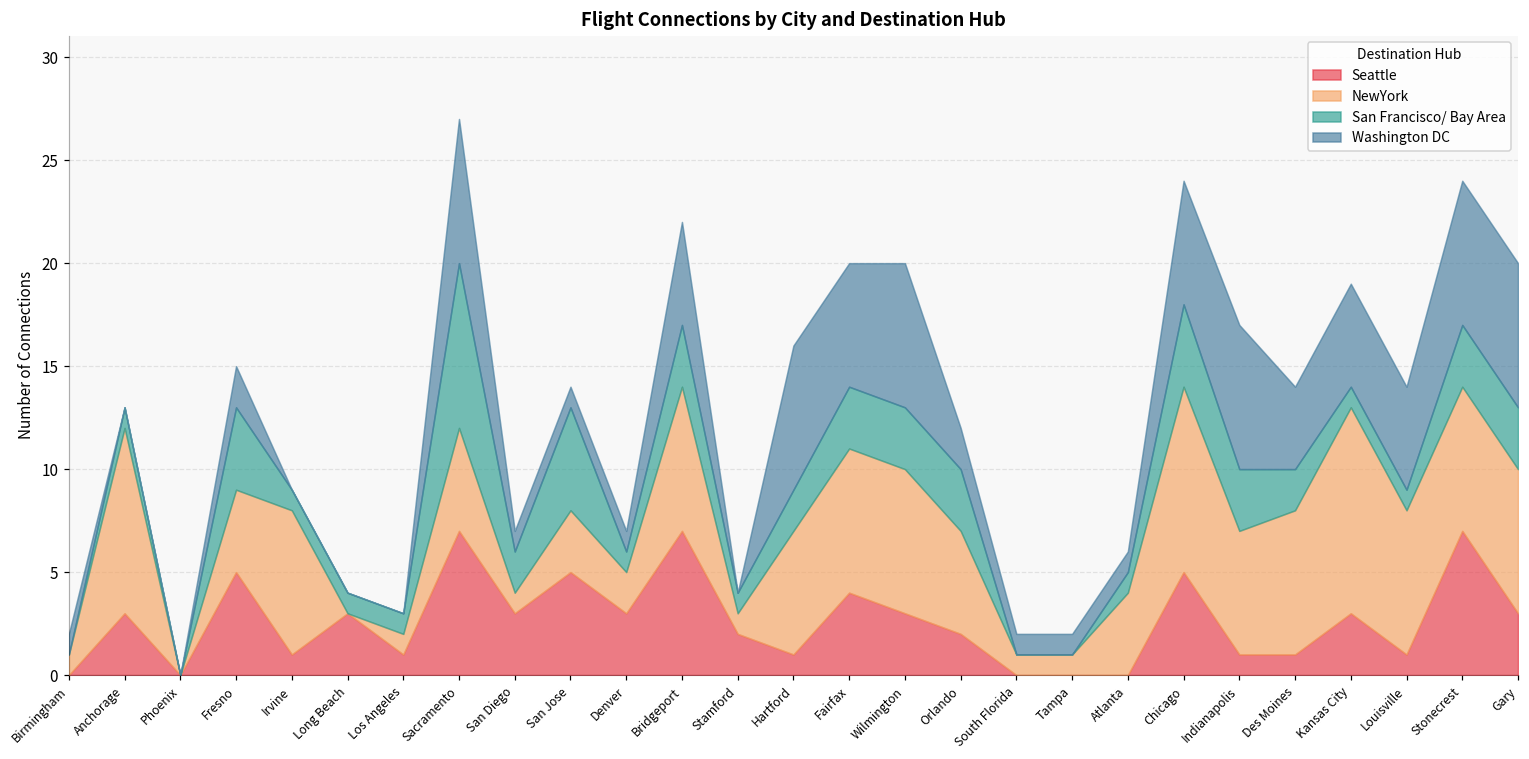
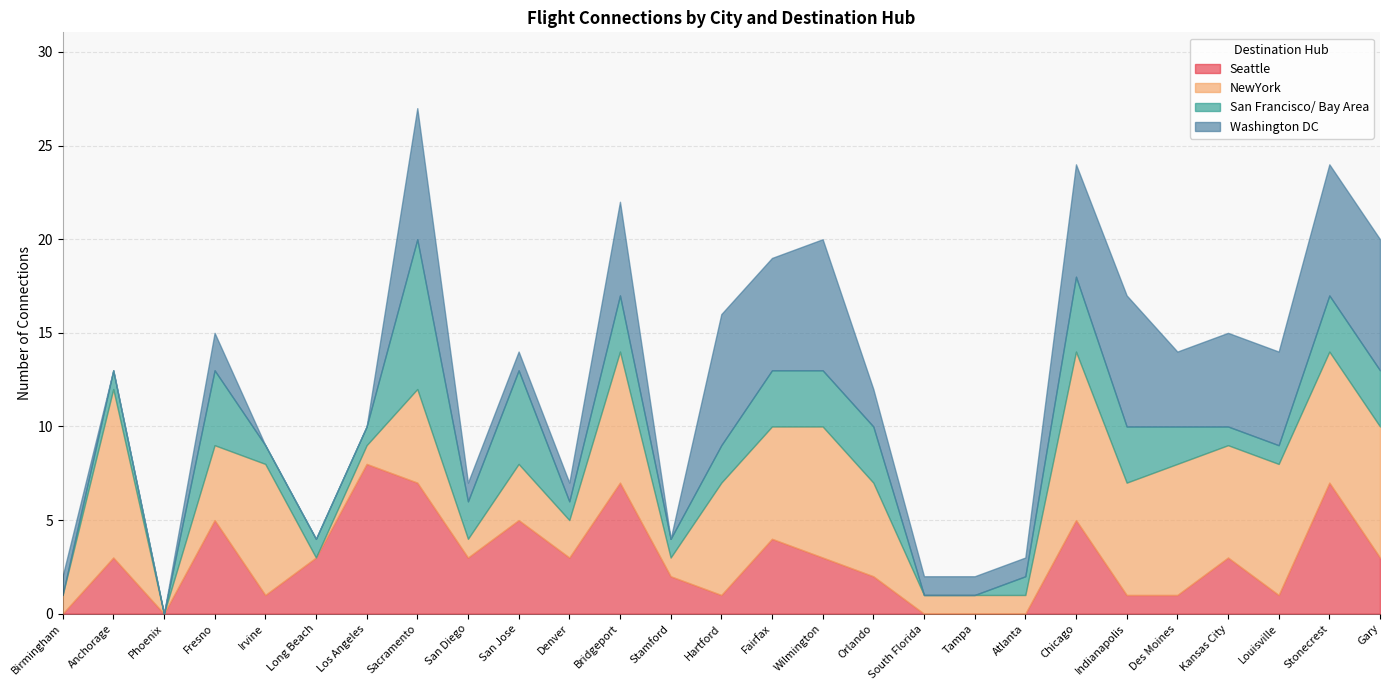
Seattle, Los Angeles: 1 -> 8
NewYork, Fairfax: 7 -> 6
NewYork, Atlanta: 4 -> 1
NewYork, Kansas City: 10 -> 6
